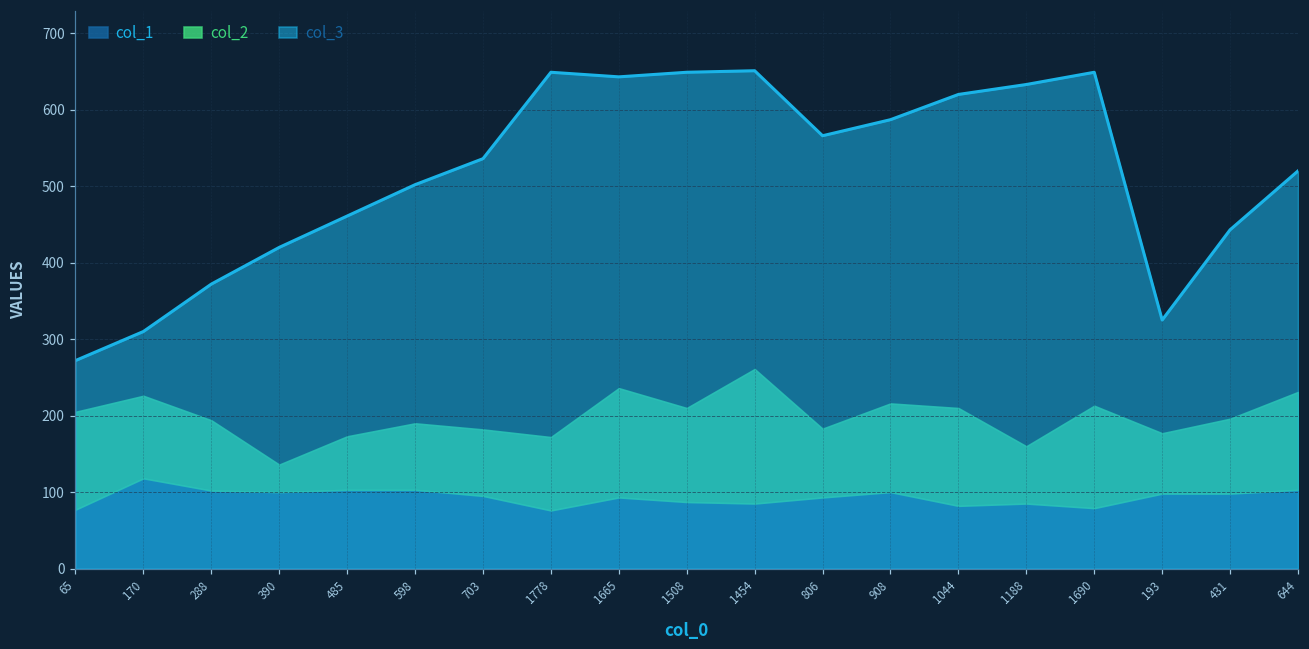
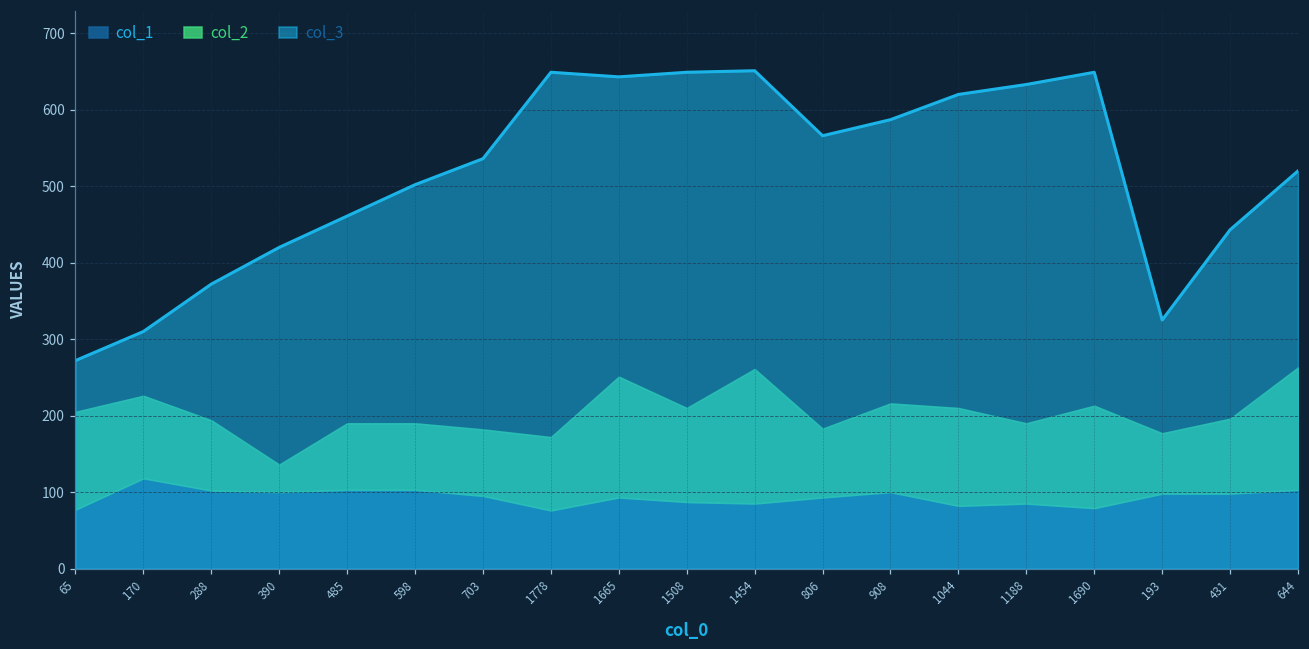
col_2, 485: 70 -> 90
col_2, 1665: 140 -> 160
col_2, 1188: 80 -> 110
col_2, 644: 130 -> 160
